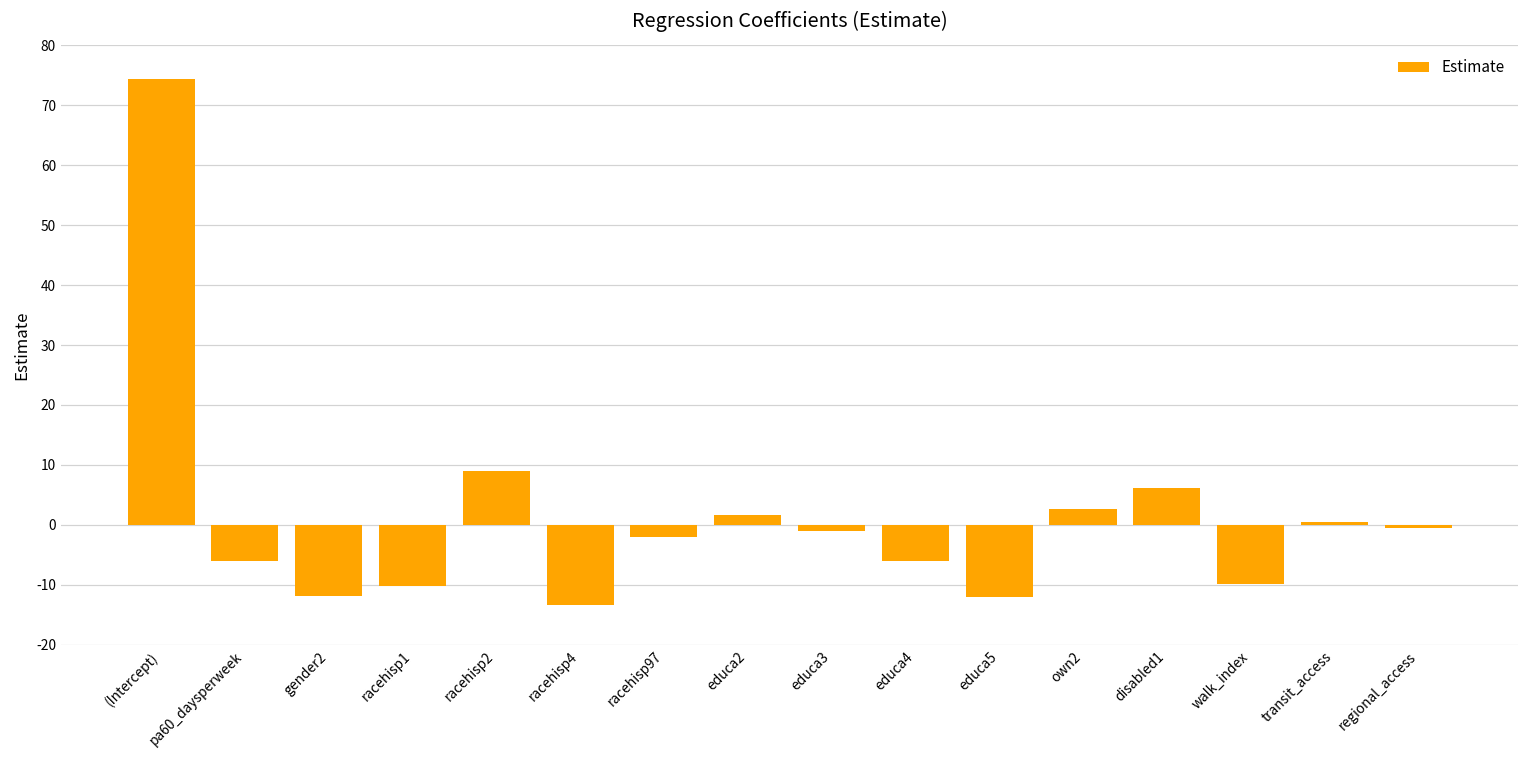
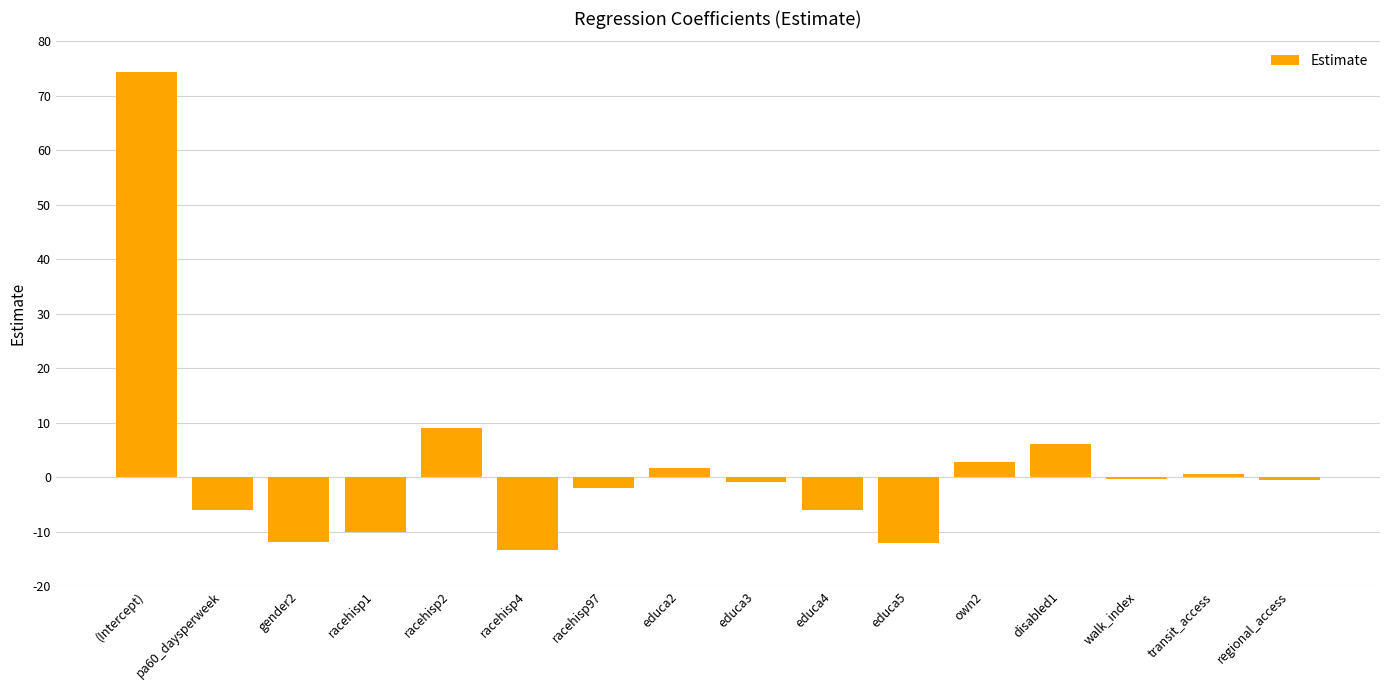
walk_index: -10 -> 0
